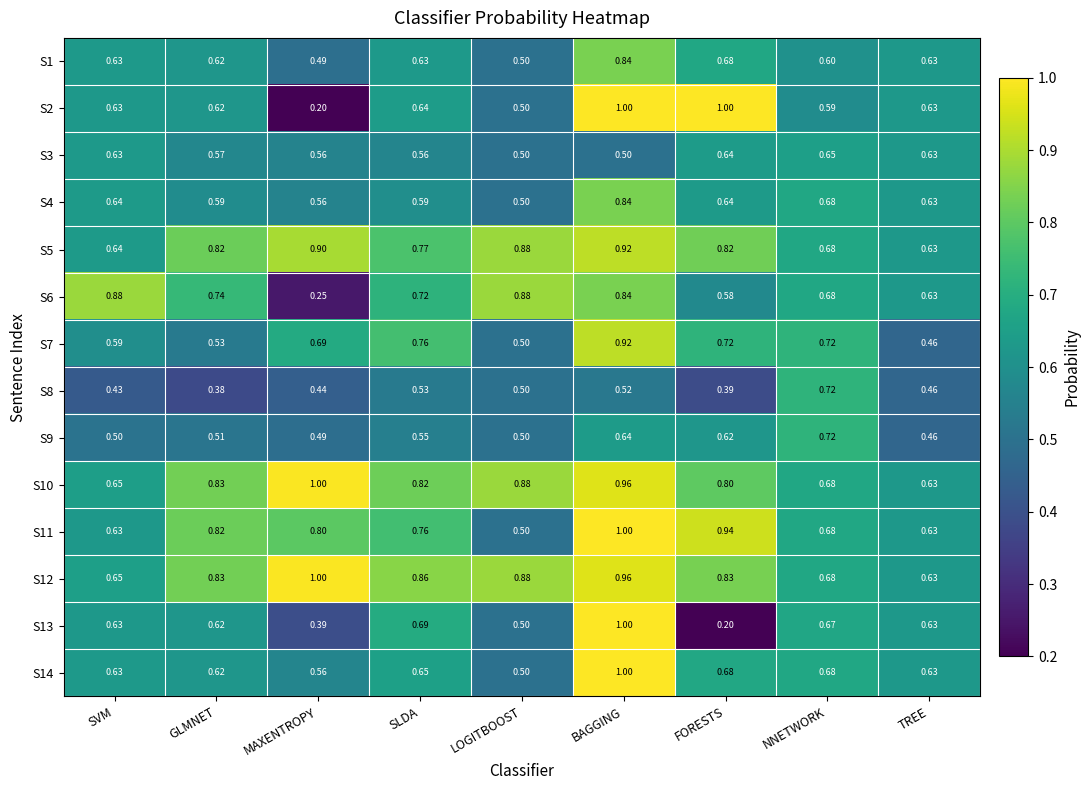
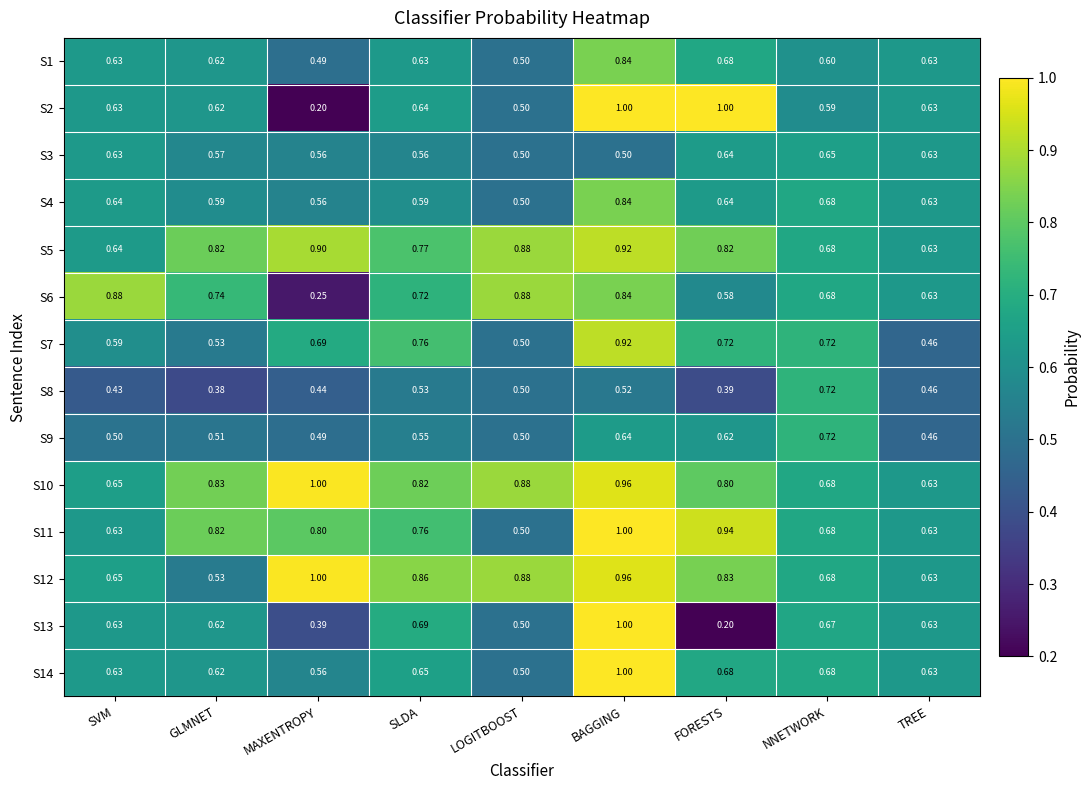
S12, GLMNET: 0.83 -> 0.53
